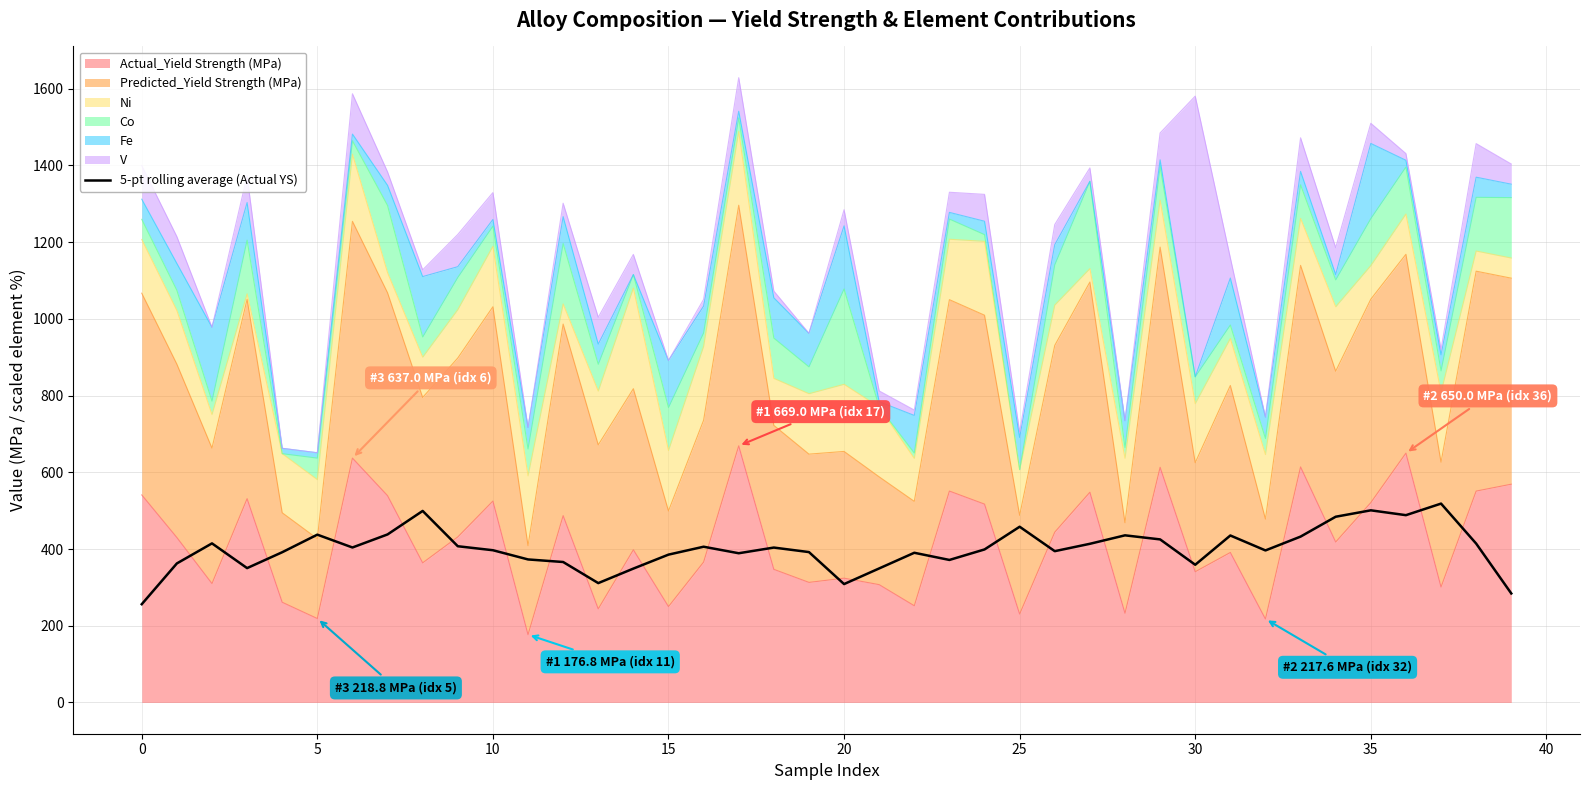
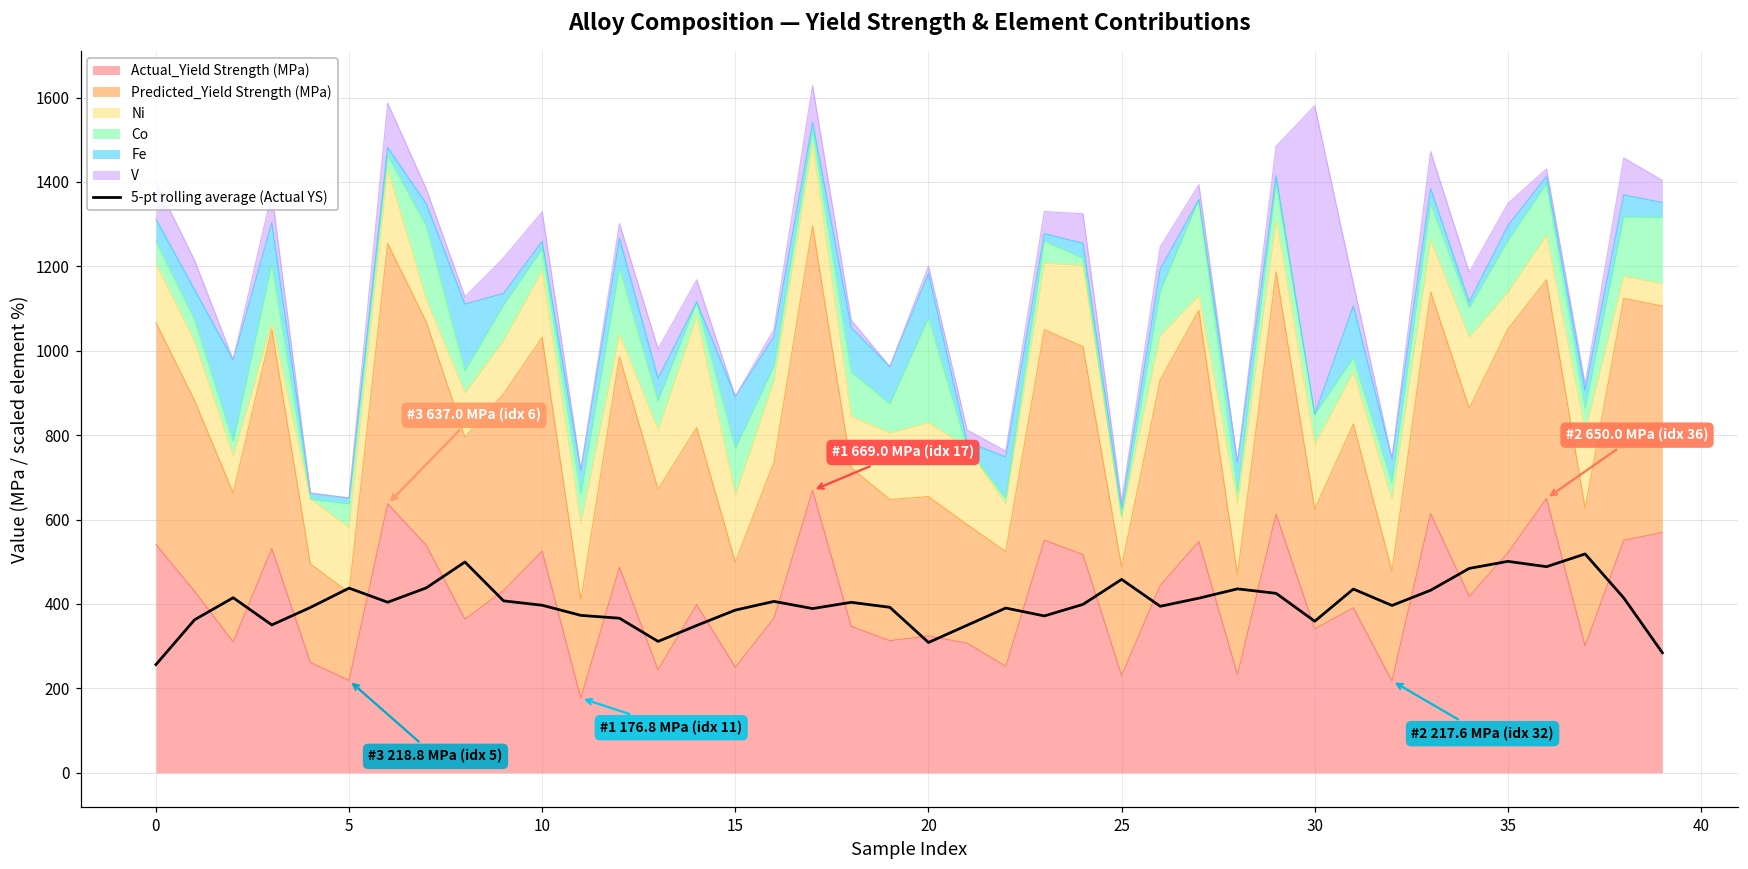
Fe, 20: 160 -> 110
V, 20: 40 -> 20
Fe, 25: 80 -> 20
Fe, 35: 200 -> 40
